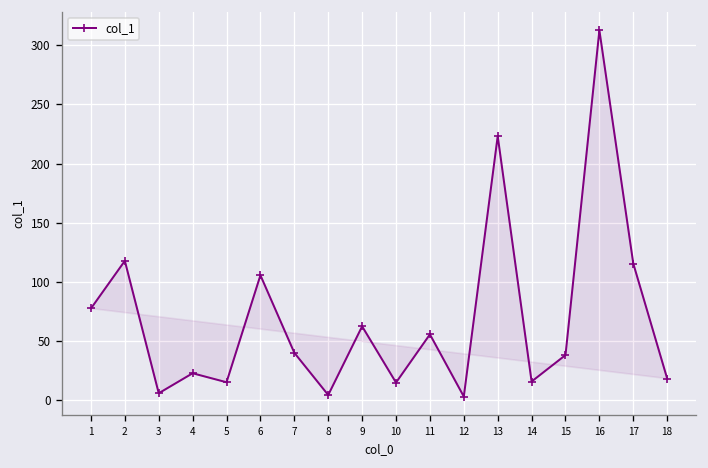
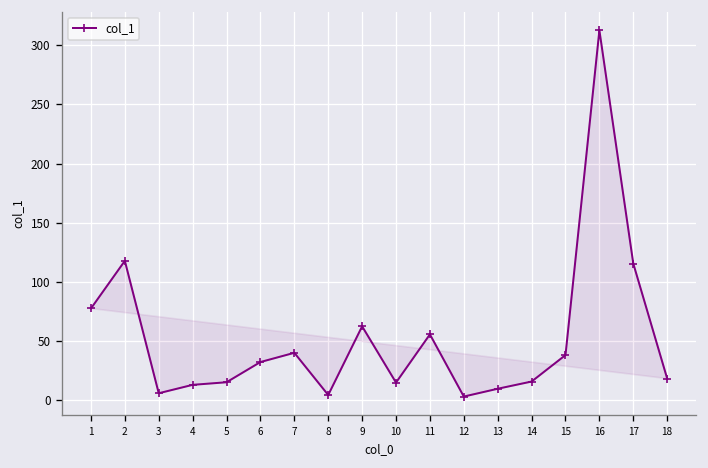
4: 20 -> 10
6: 110 -> 30
13: 220 -> 10
